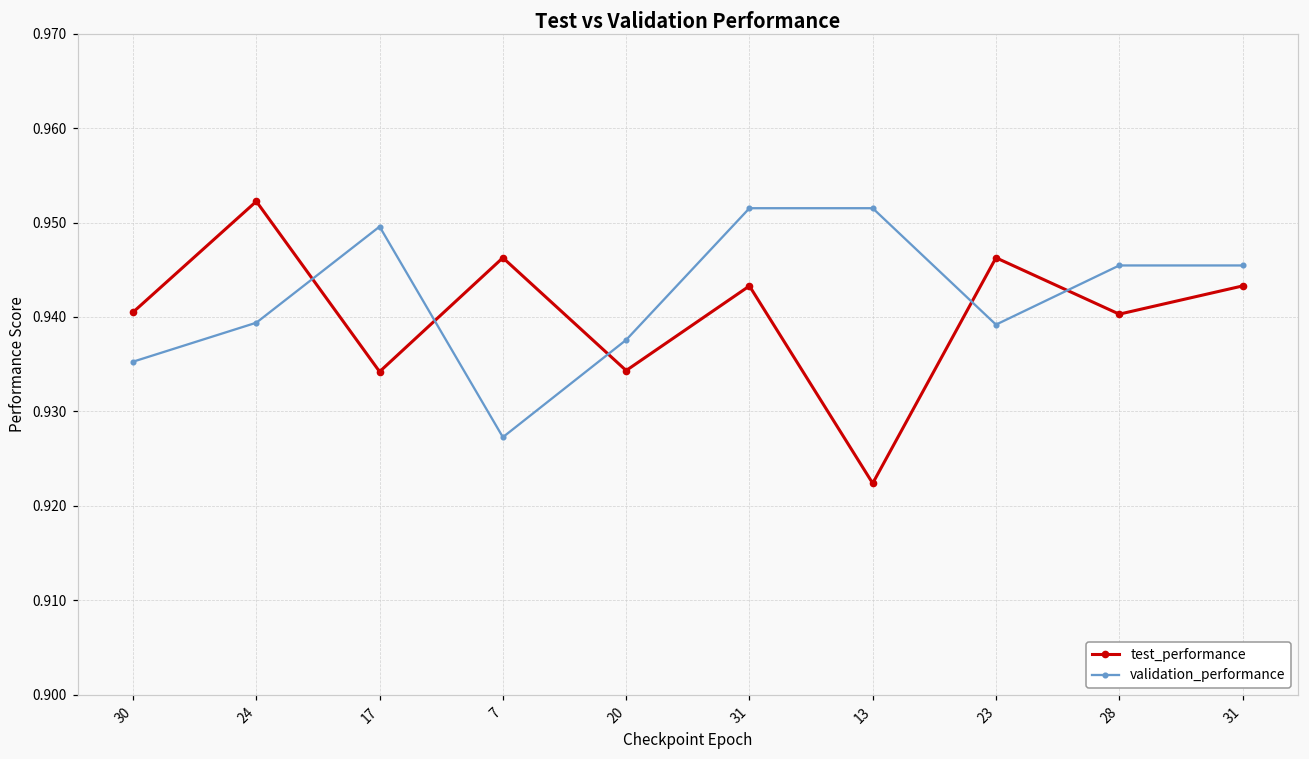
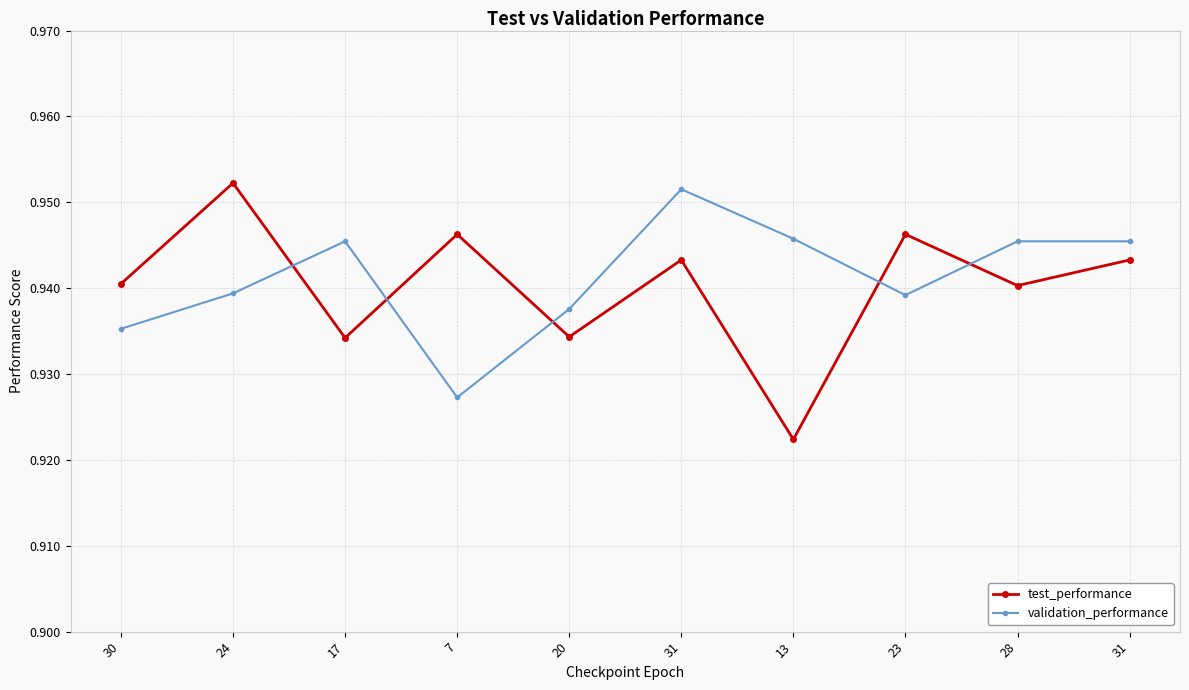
validation_performance, 17: 0.950 -> 0.945
validation_performance, 13: 0.952 -> 0.946
